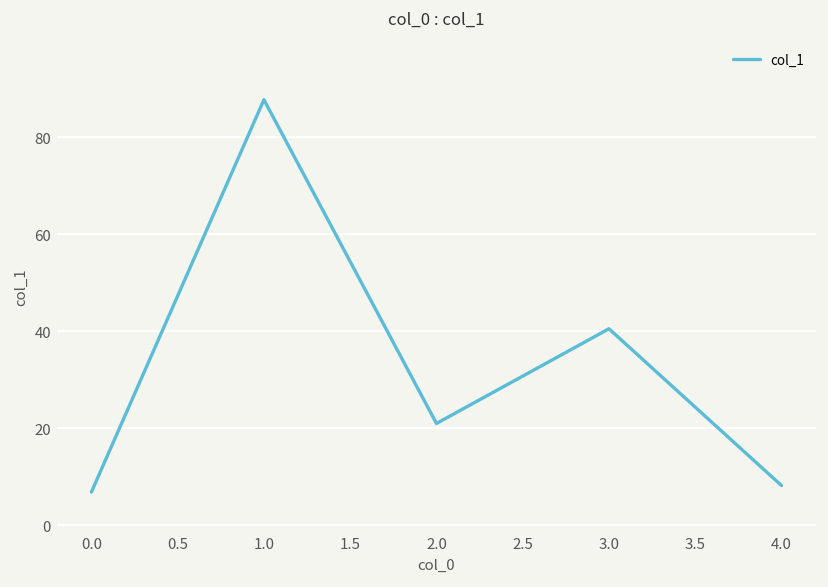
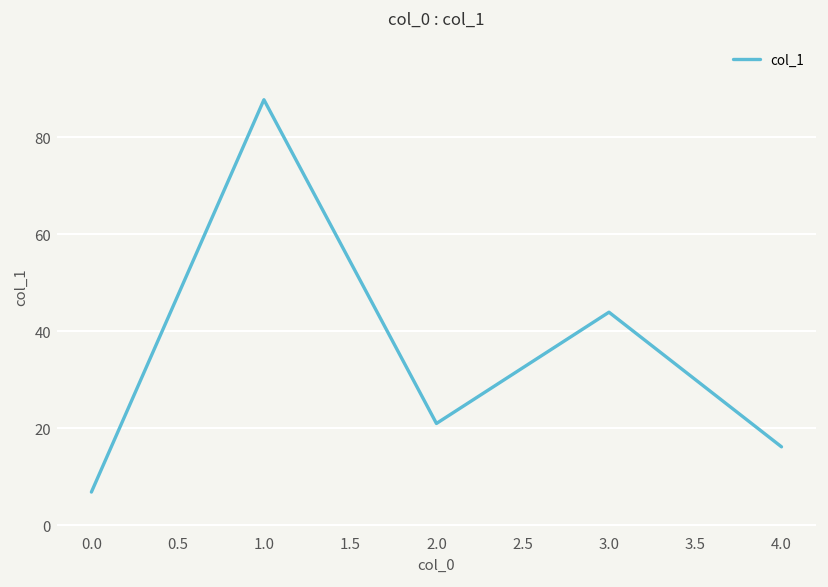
3.0: 41 -> 44
4.0: 8 -> 16
